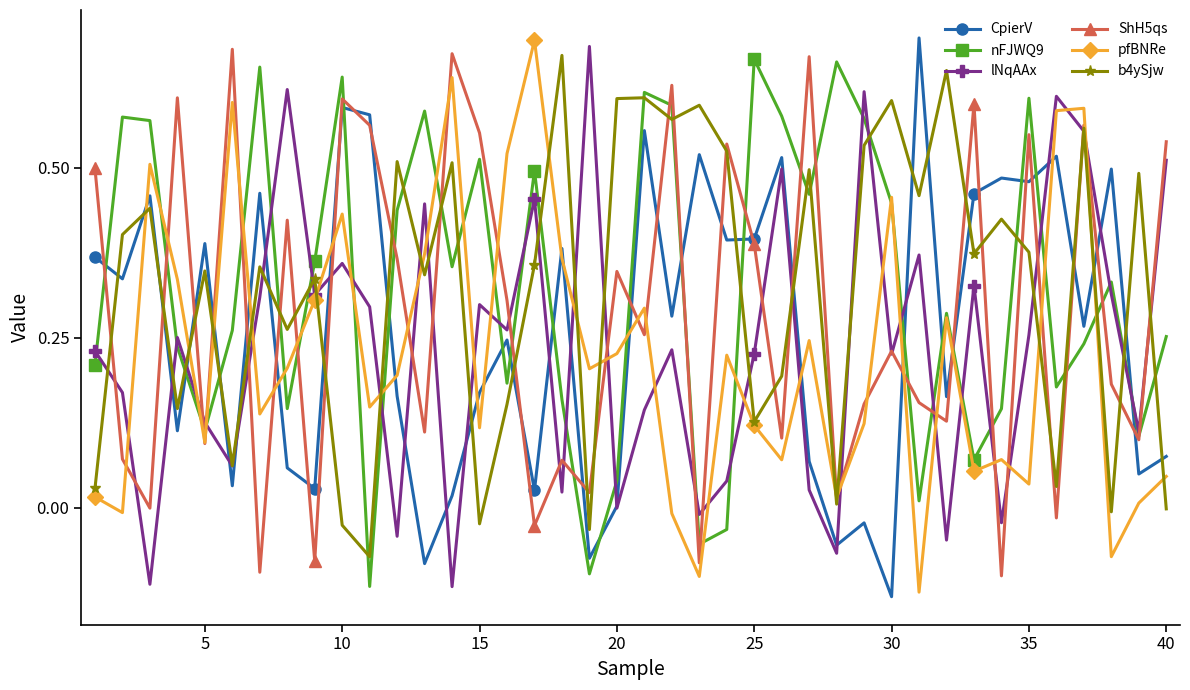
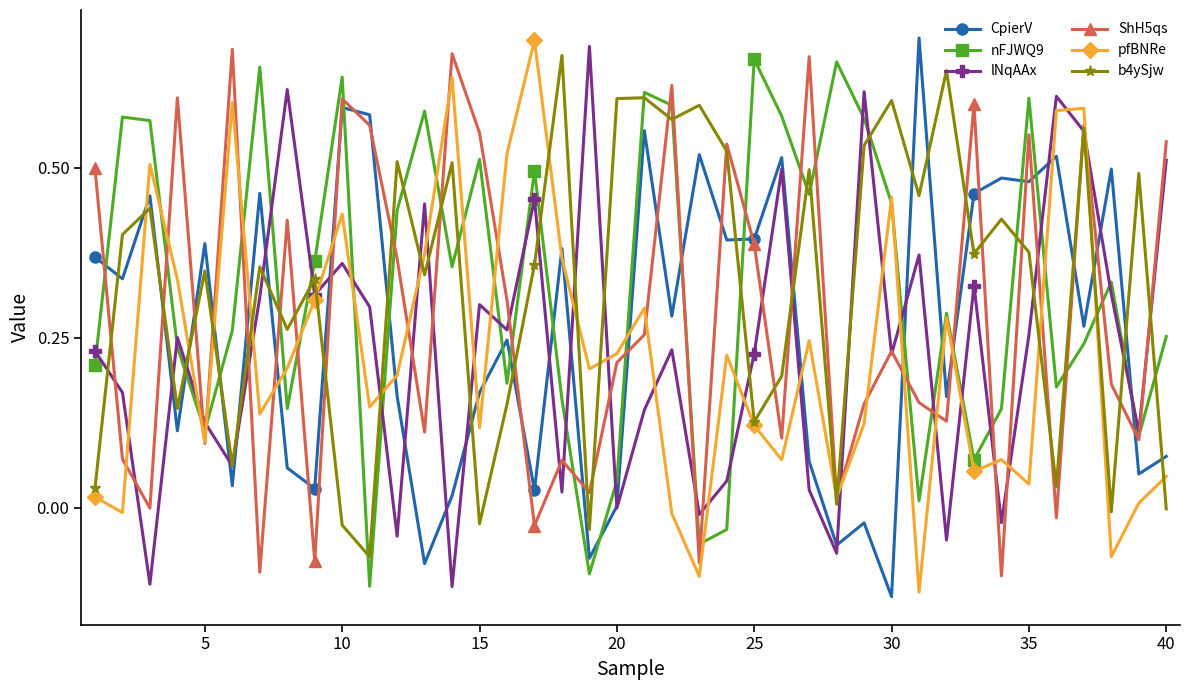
ShH5qs, 20: 0.35 -> 0.21
